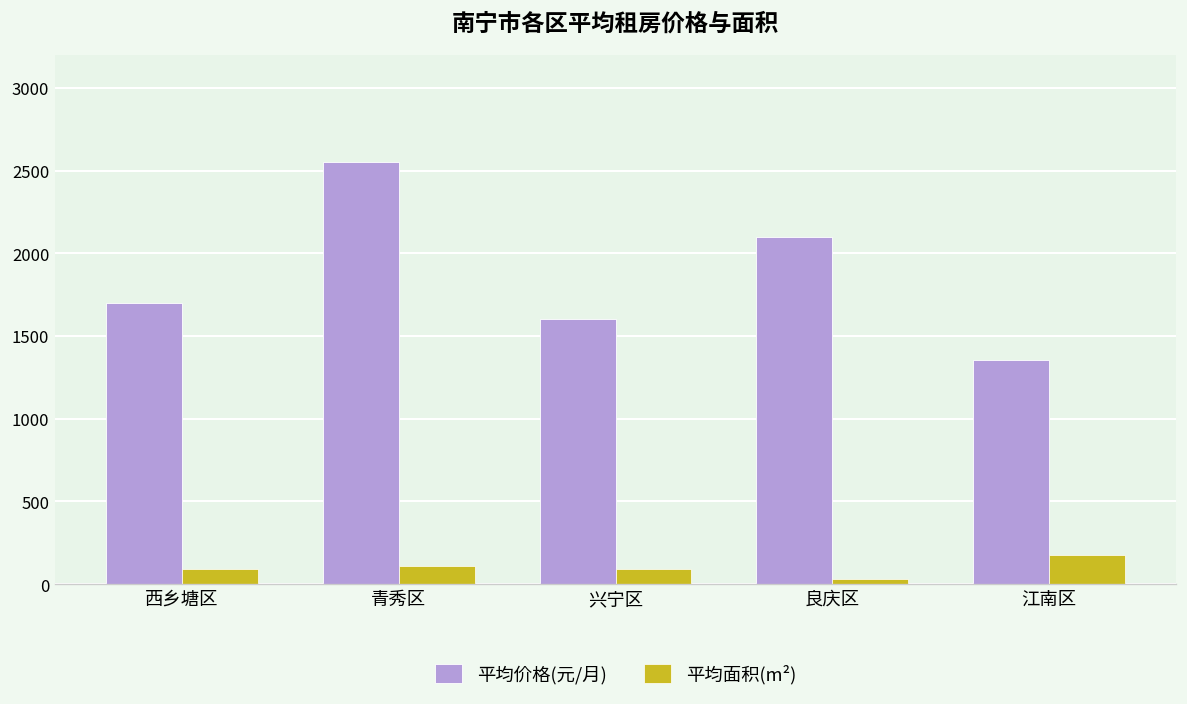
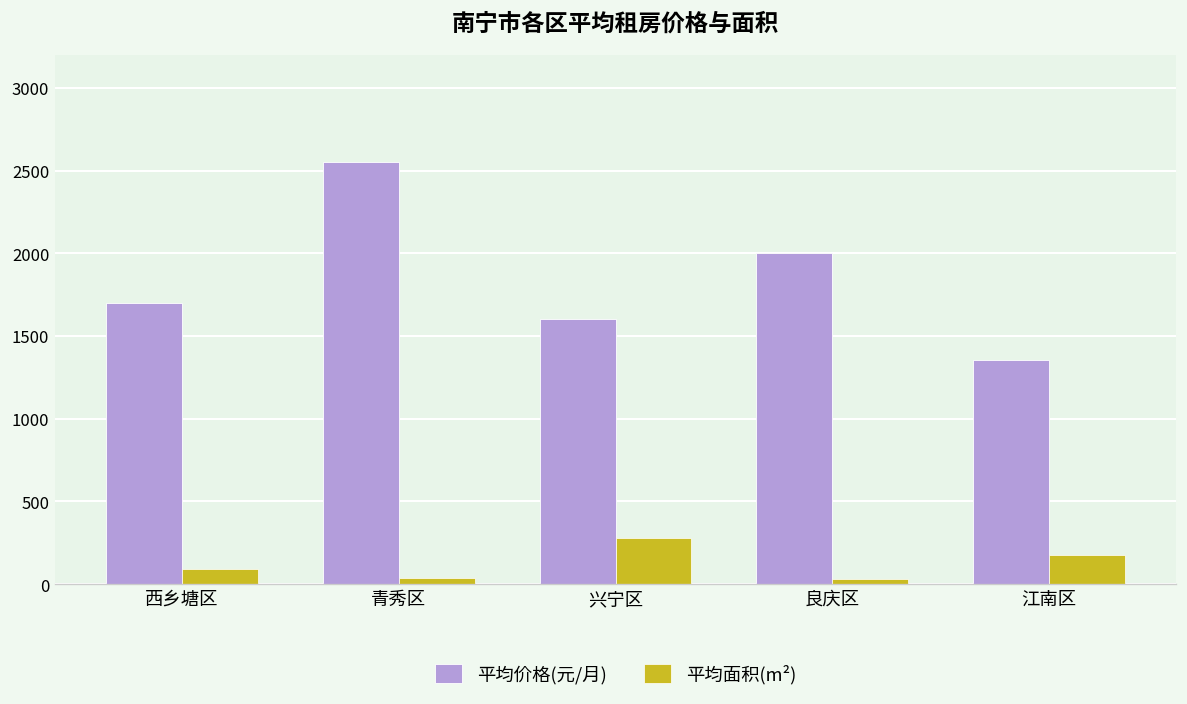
平均面积(m²), 青秀区: 110 -> 40
平均面积(m²), 兴宁区: 90 -> 280
平均价格(元/月), 良庆区: 2100 -> 2000
